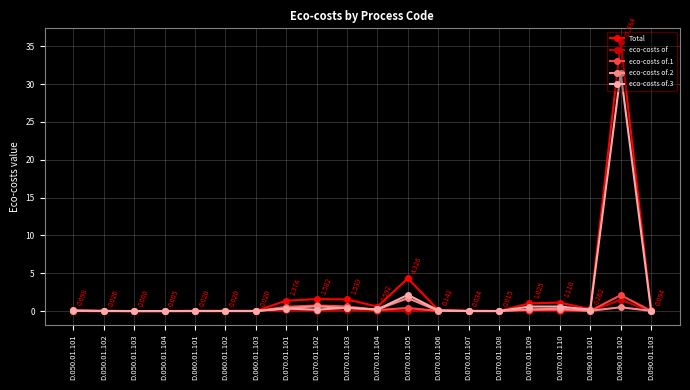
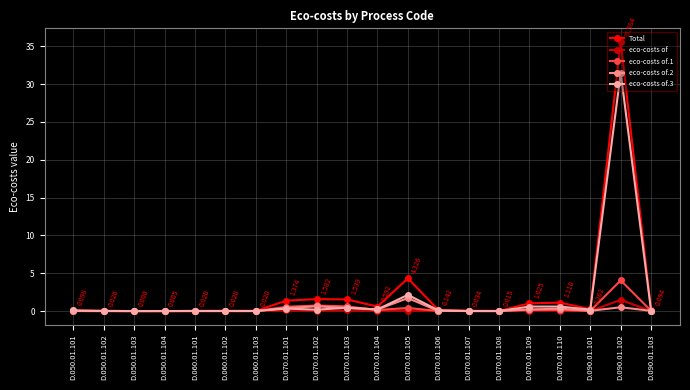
eco-costs of.1, D.090.01.102: 2 -> 4
